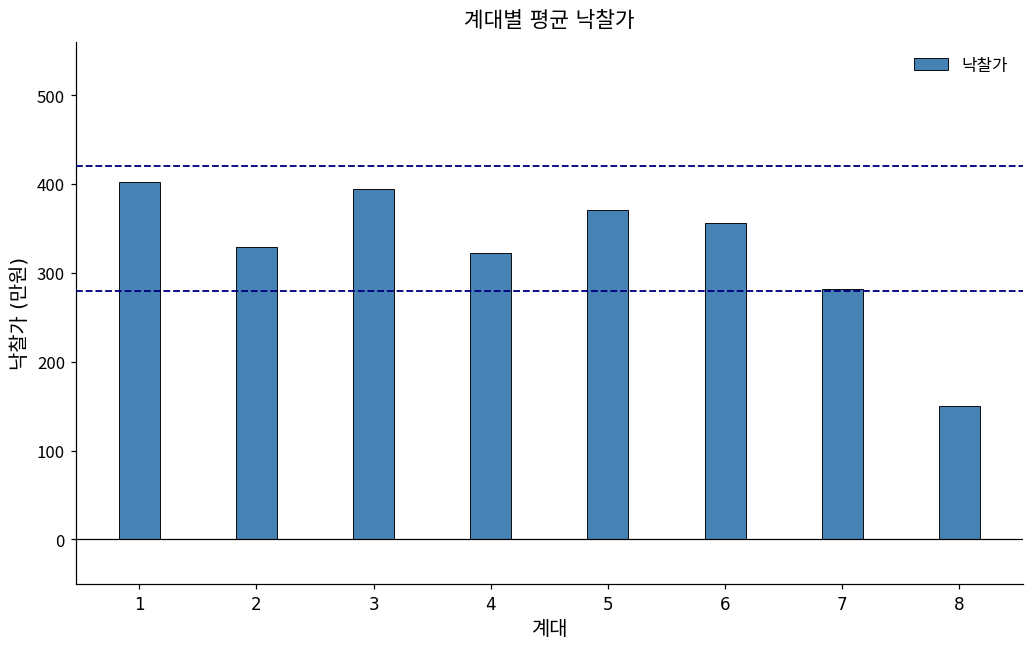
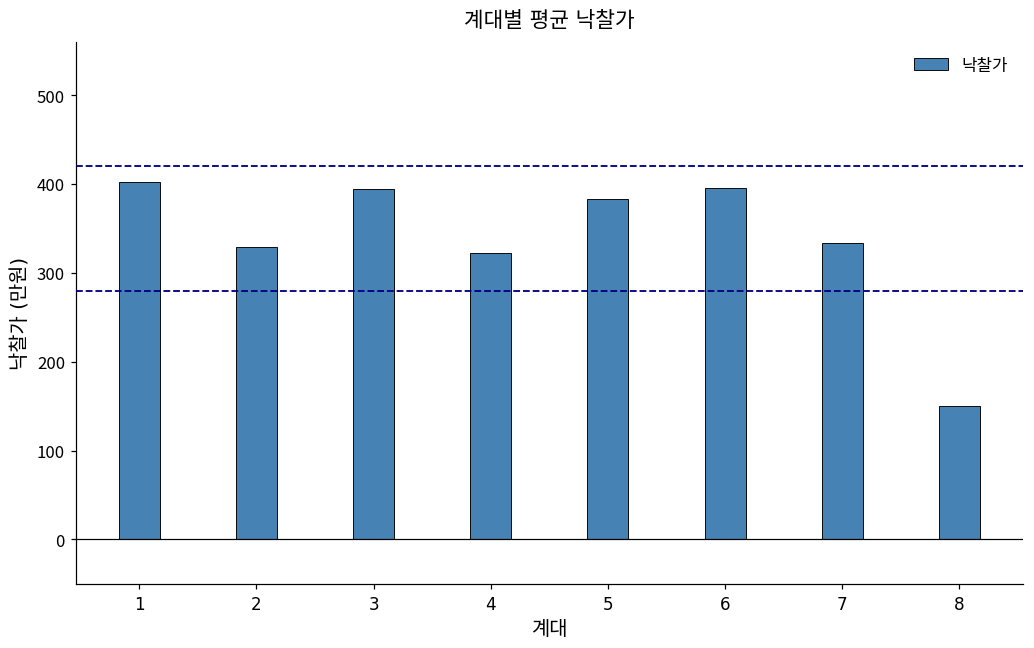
5: 370 -> 380
6: 360 -> 400
7: 280 -> 330
